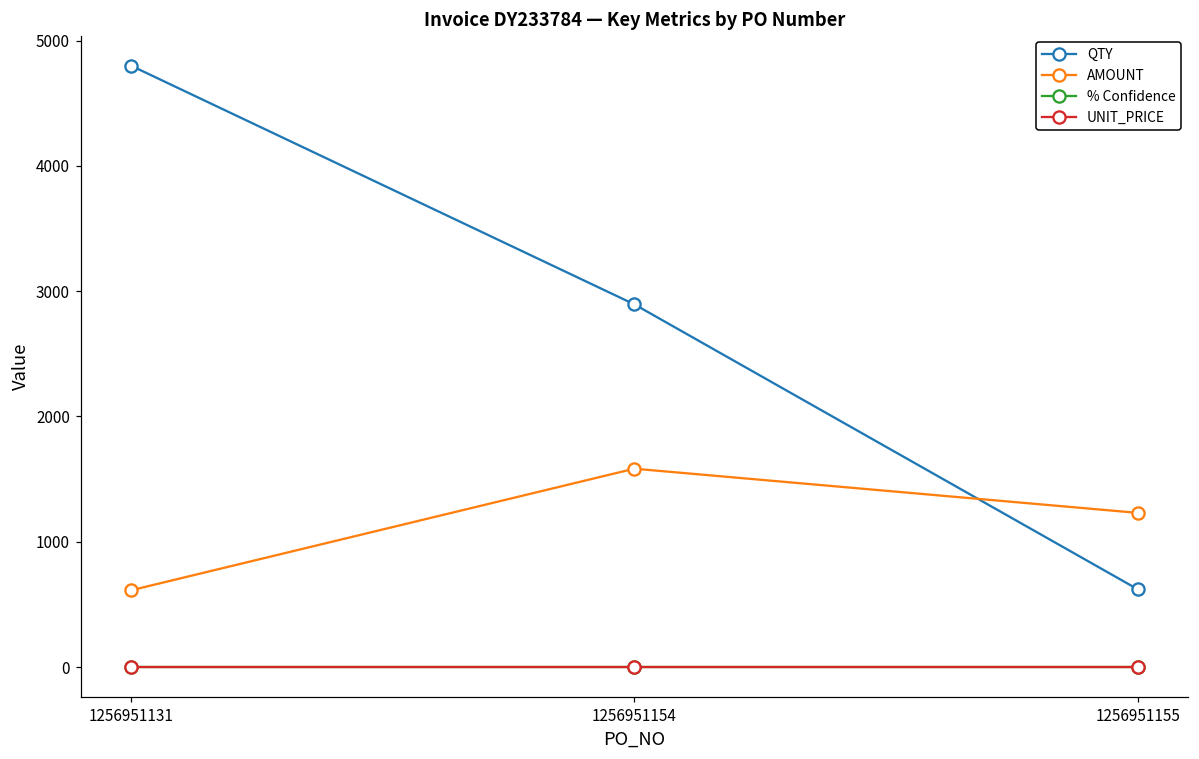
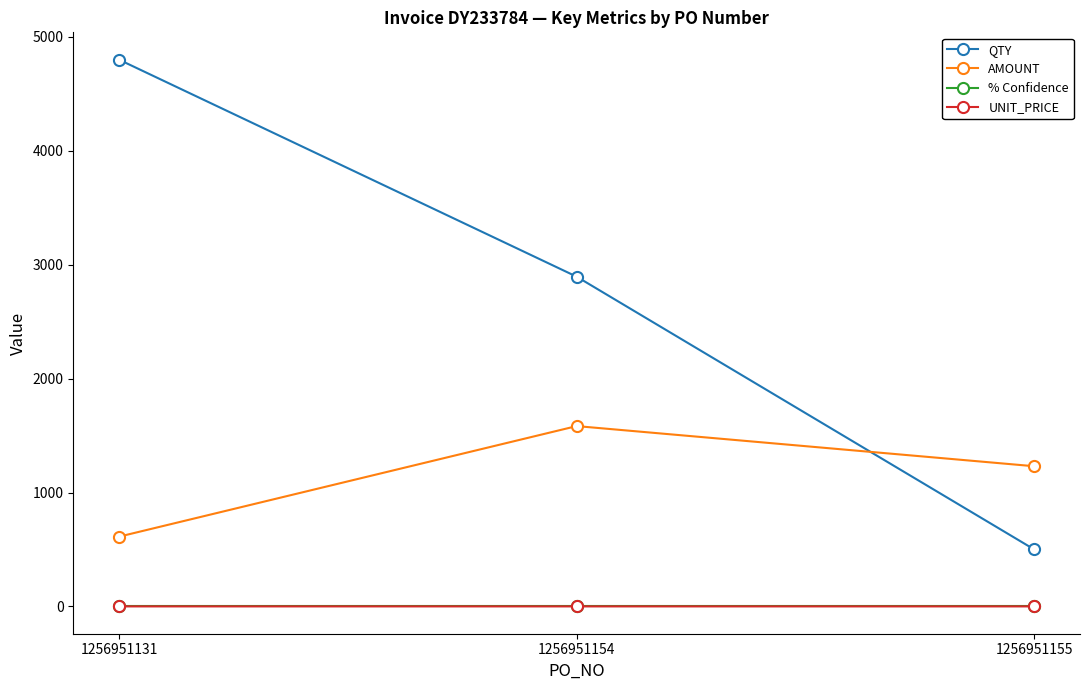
QTY, 1256951155: 620 -> 500
